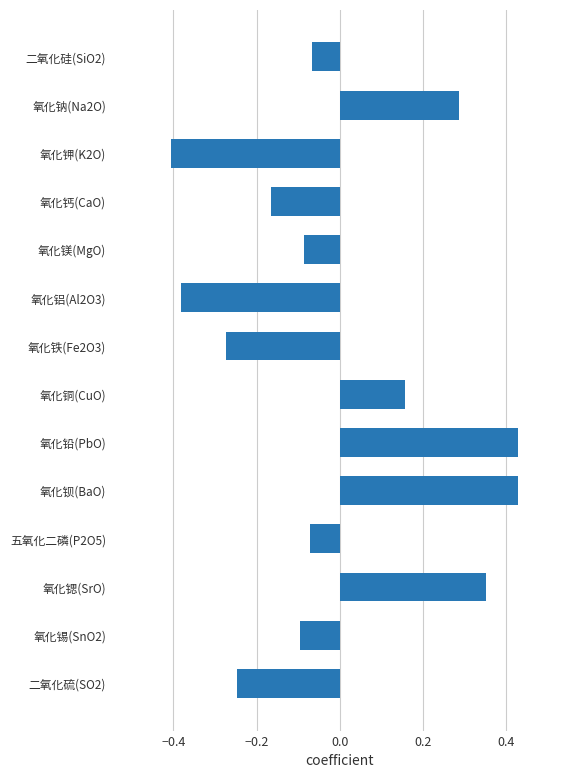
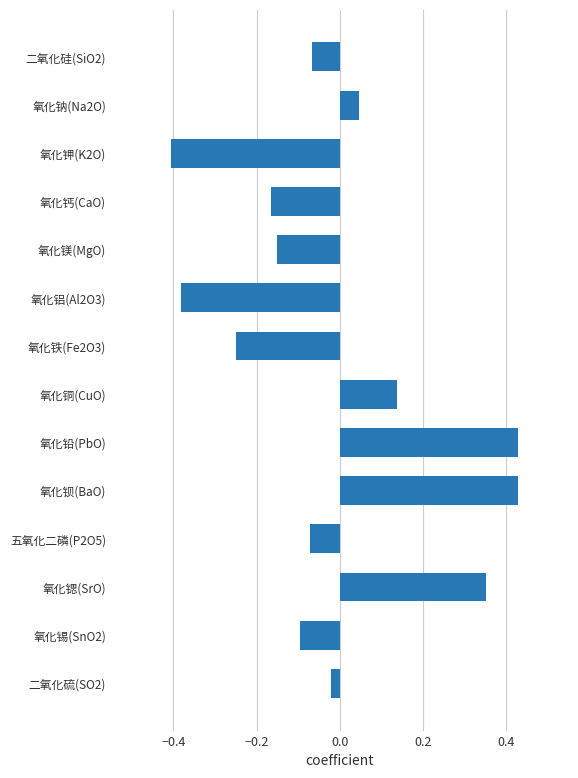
氧化钠(Na2O): 0.29 -> 0.05
氧化镁(MgO): -0.09 -> -0.15
氧化铁(Fe2O3): -0.27 -> -0.25
氧化铜(CuO): 0.16 -> 0.14
二氧化硫(SO2): -0.25 -> -0.02
